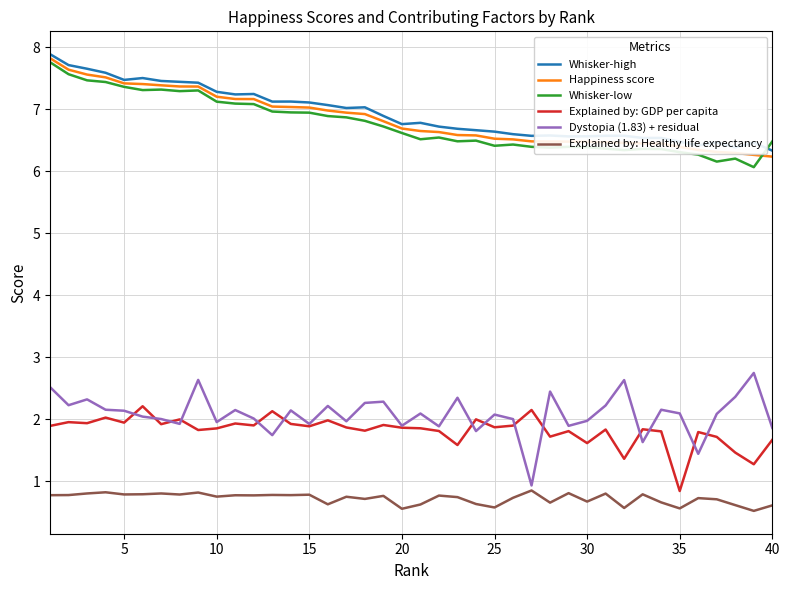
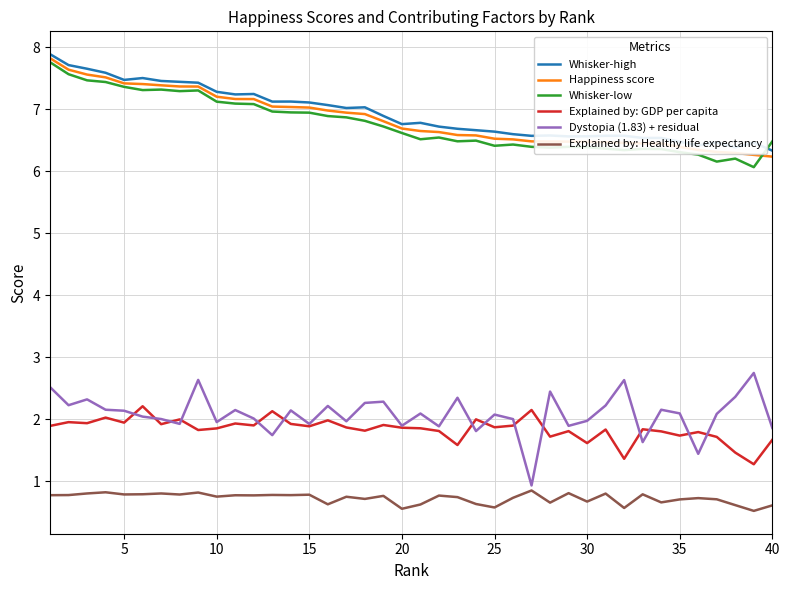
Explained by: GDP per capita, 35: 0.8 -> 1.7
Explained by: Healthy life expectancy, 35: 0.6 -> 0.7
